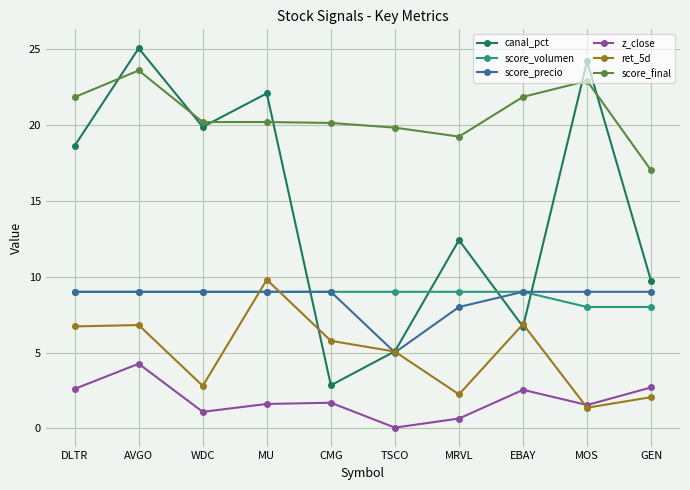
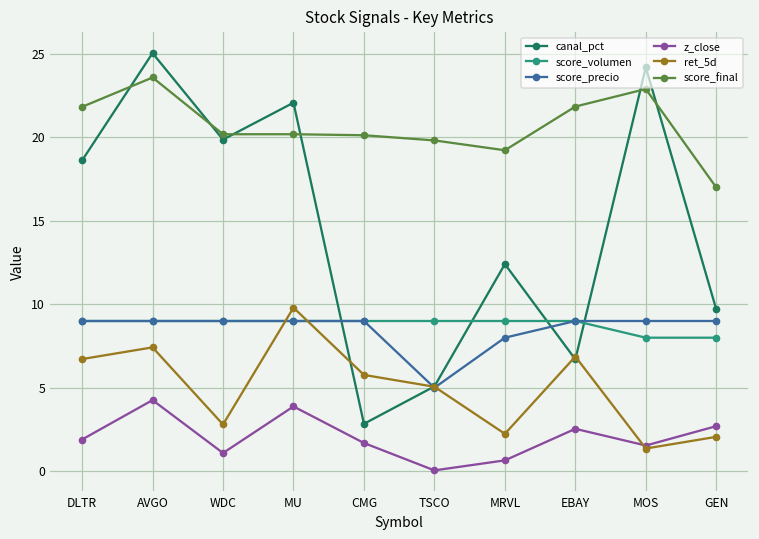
z_close, DLTR: 2.6 -> 1.9
ret_5d, AVGO: 6.8 -> 7.4
z_close, MU: 1.6 -> 3.9
